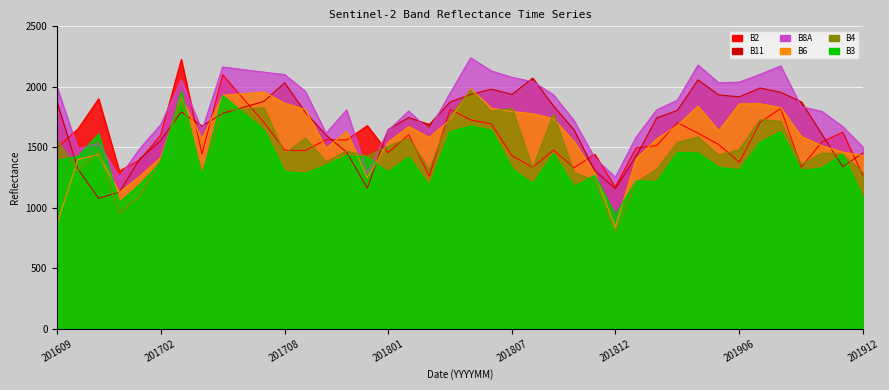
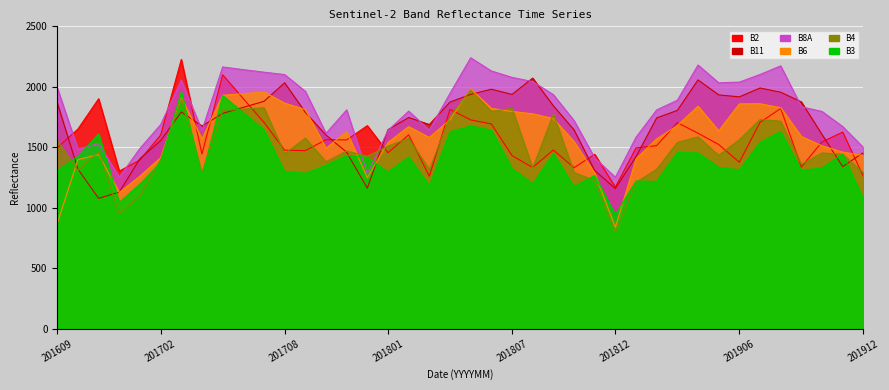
B3, 201609: 1390 -> 1310
B4, 201906: 1480 -> 1560
